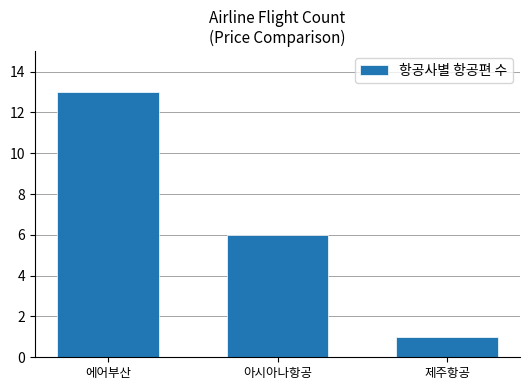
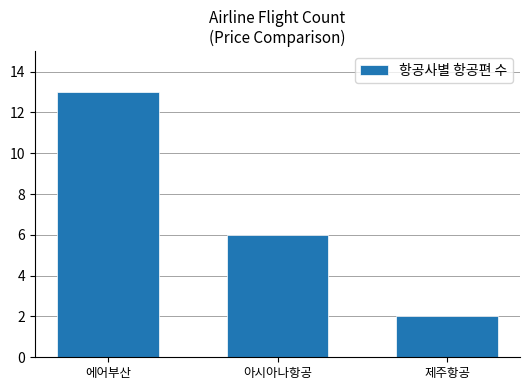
제주항공: 1 -> 2
